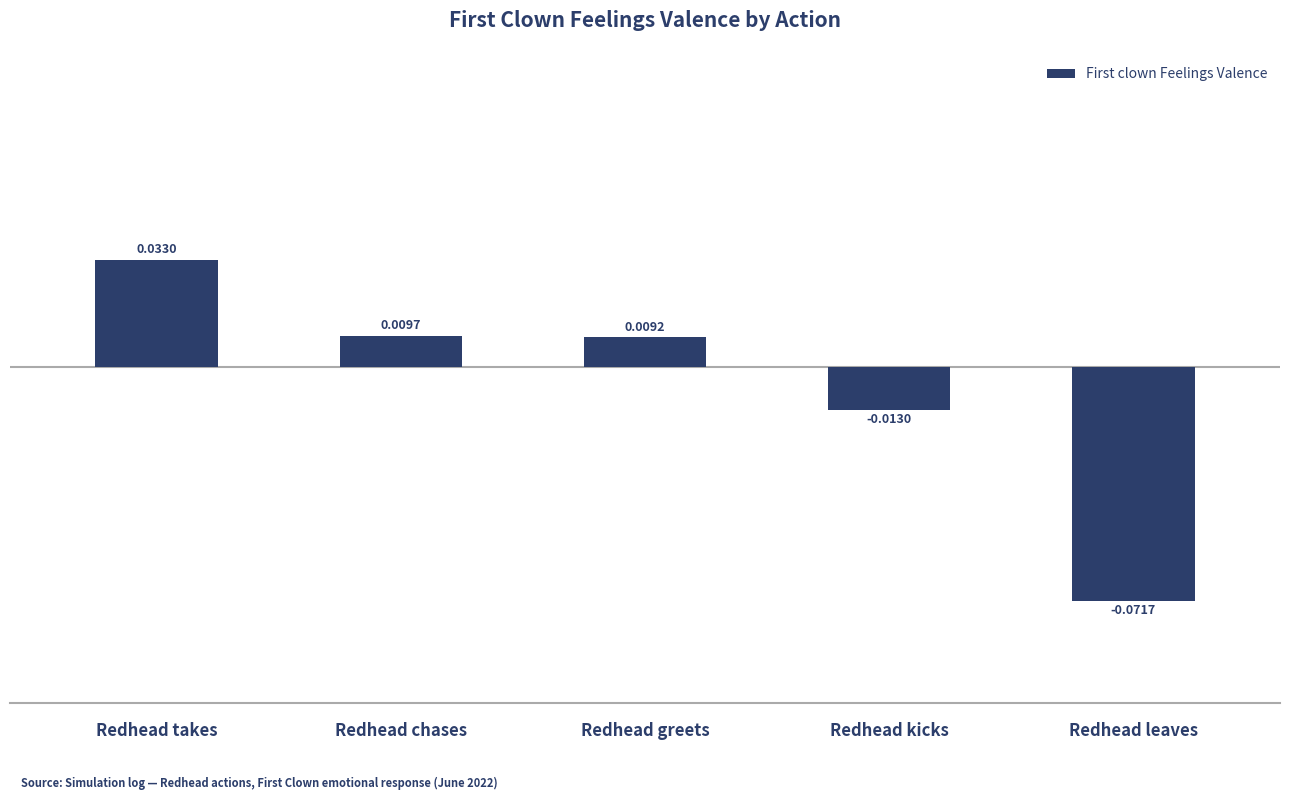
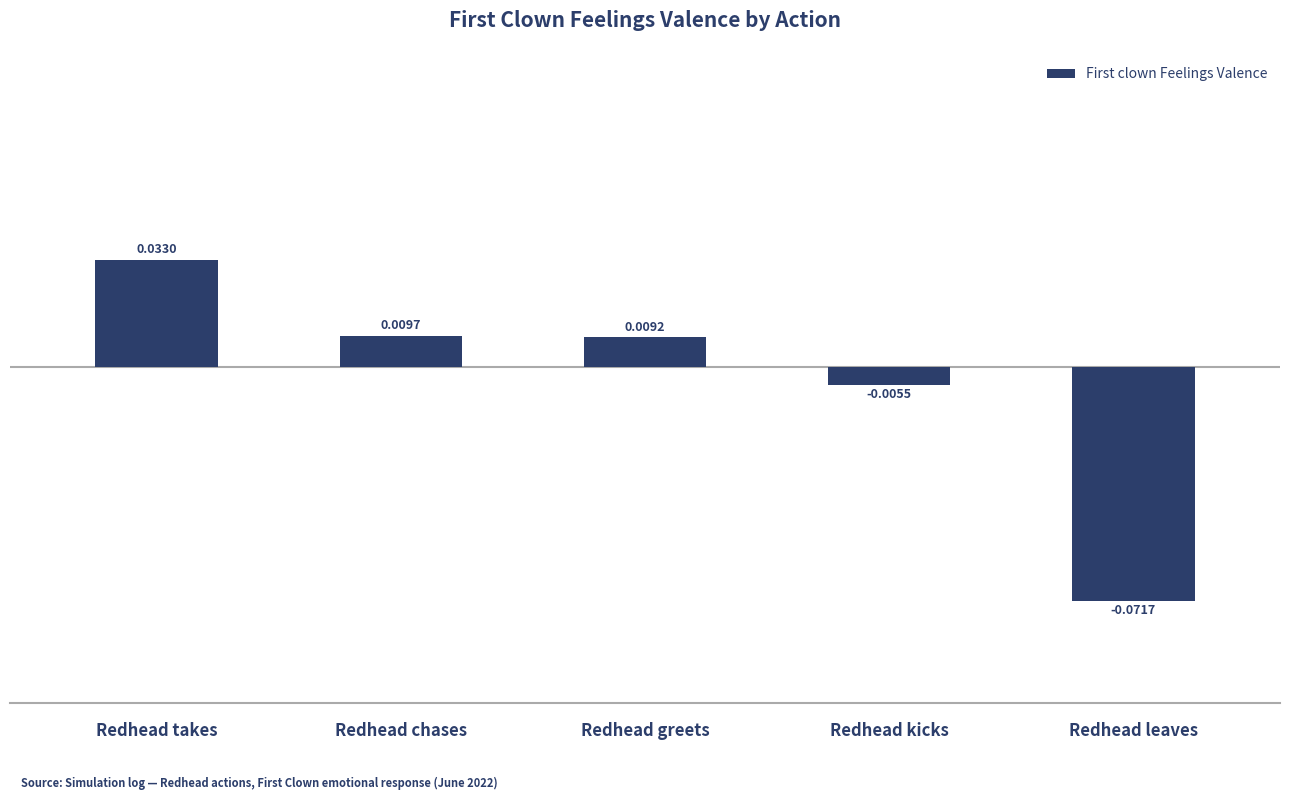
Redhead kicks: -0.0130 -> -0.0055
